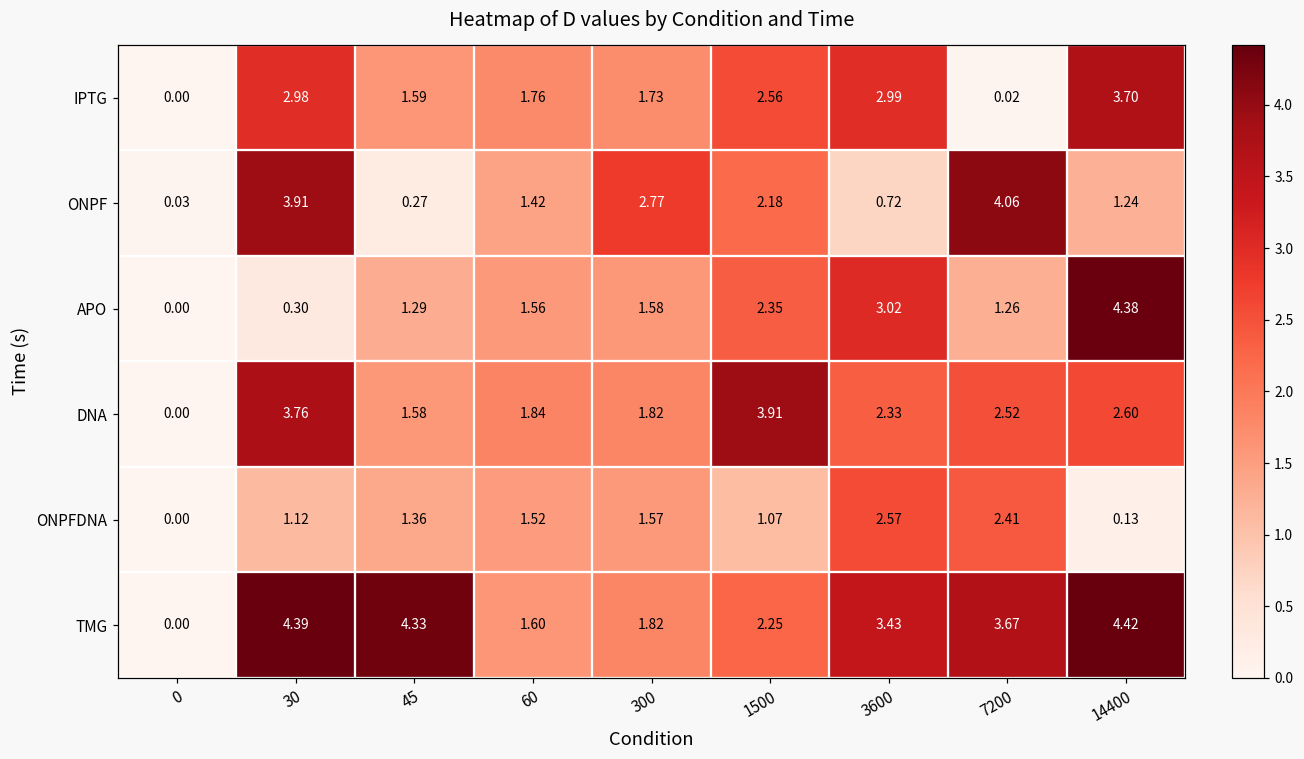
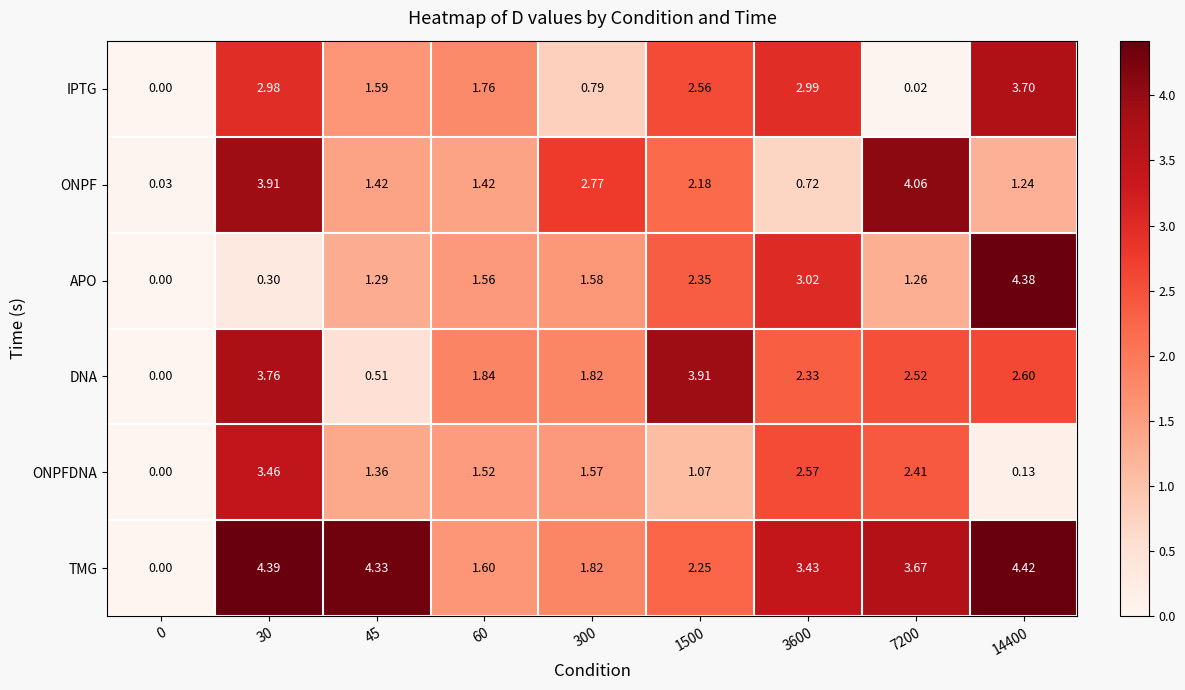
IPTG, 300: 1.73 -> 0.79
ONPF, 45: 0.27 -> 1.42
DNA, 45: 1.58 -> 0.51
ONPFDNA, 30: 1.12 -> 3.46
